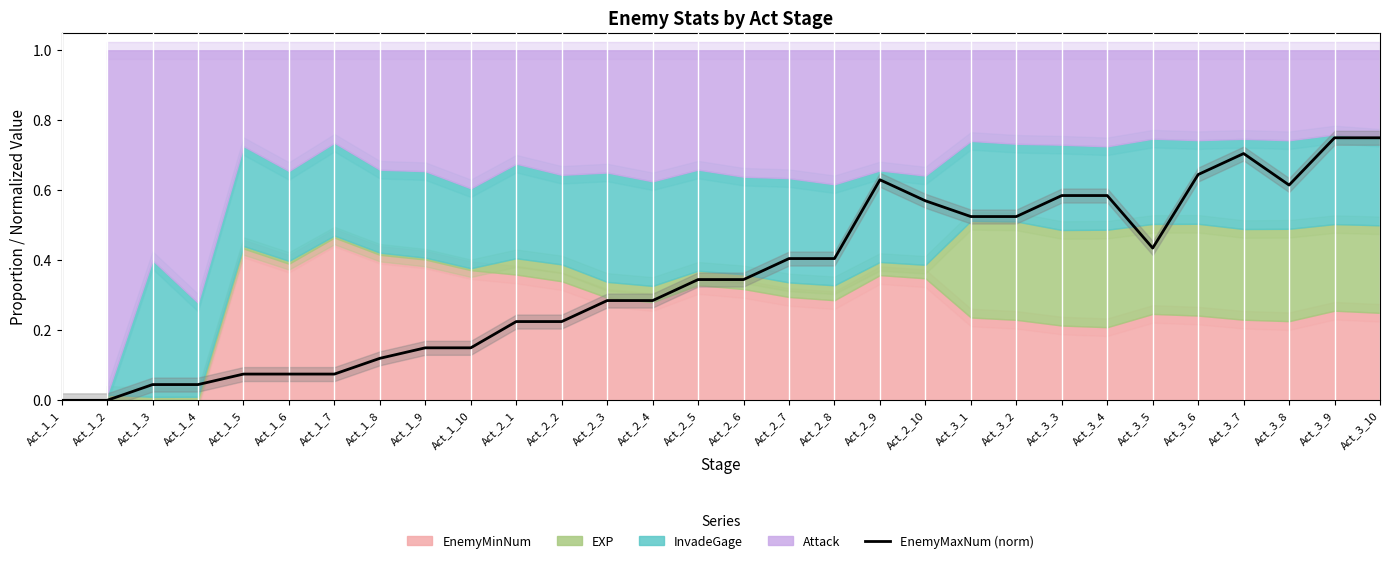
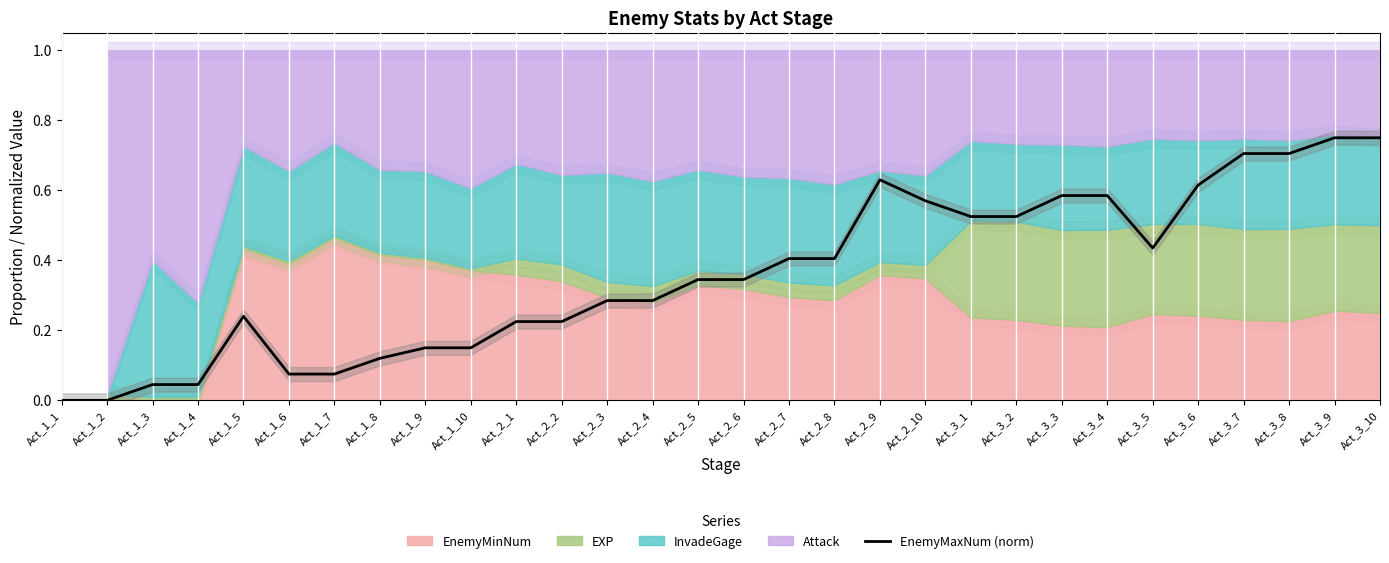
EnemyMaxNum (norm), Act_1_5: 0.08 -> 0.24
EnemyMaxNum (norm), Act_3_6: 0.65 -> 0.62
EnemyMaxNum (norm), Act_3_8: 0.62 -> 0.71
